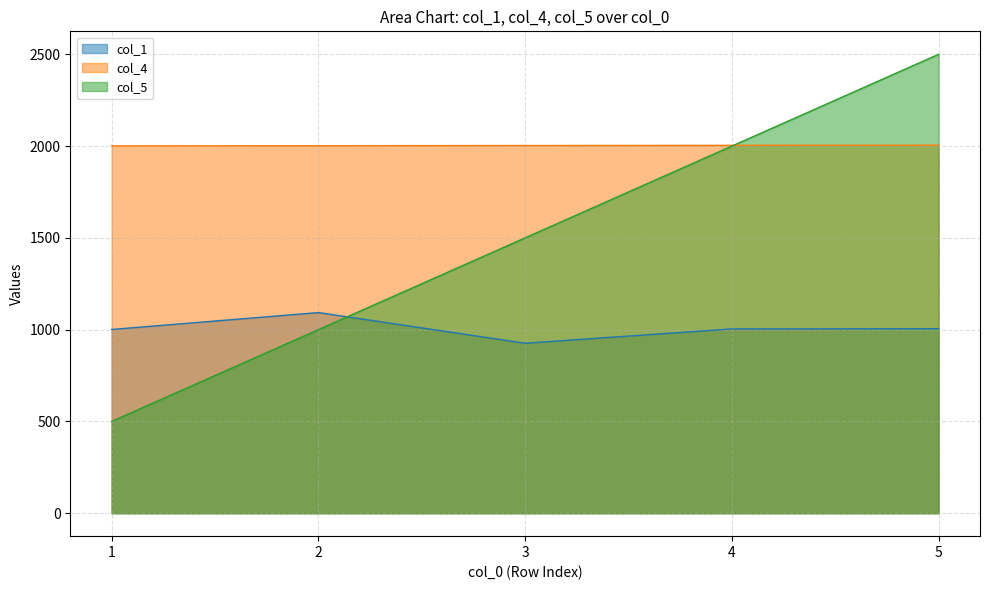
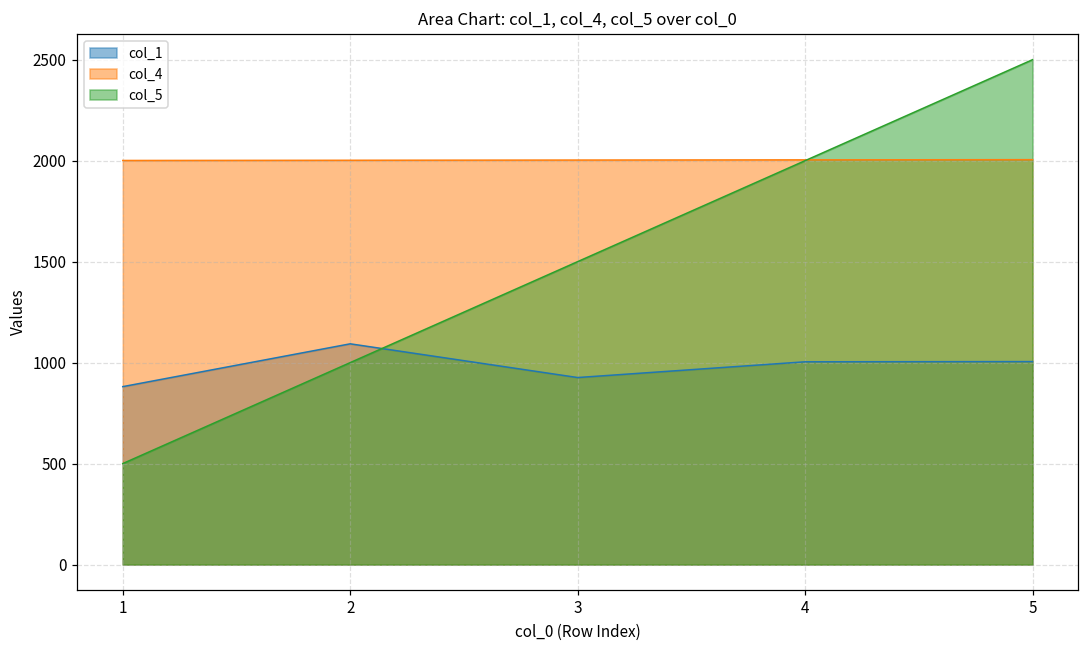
col_1, 1: 1000 -> 880
